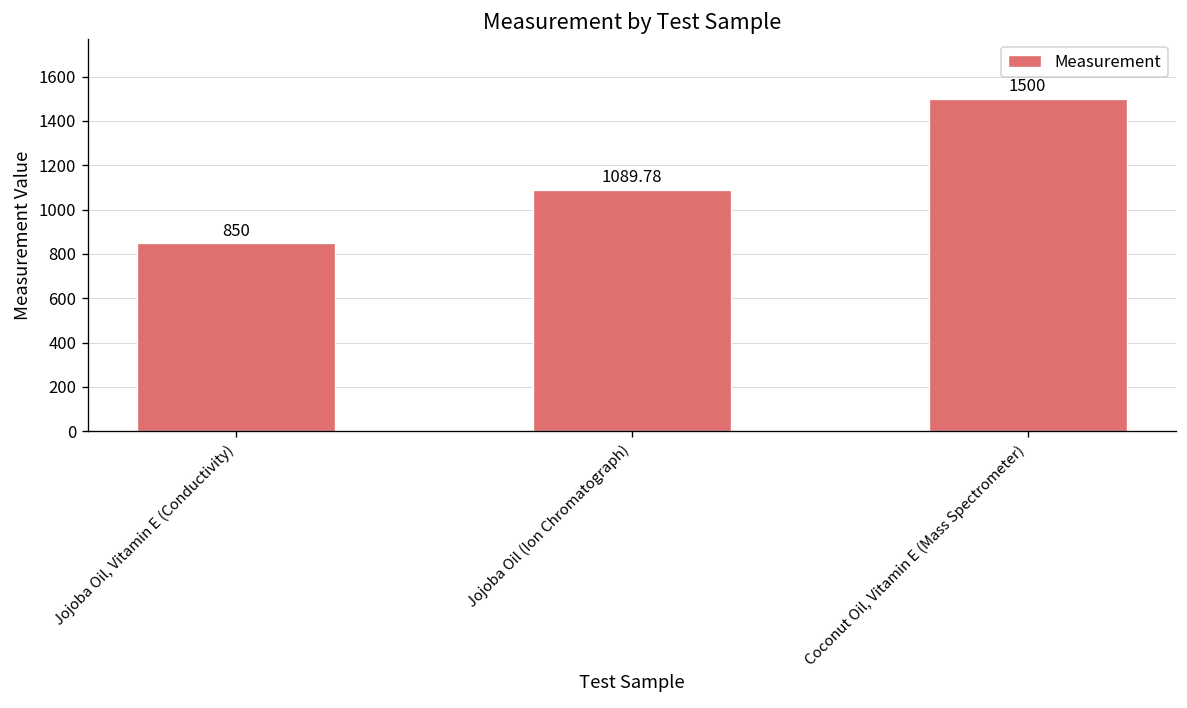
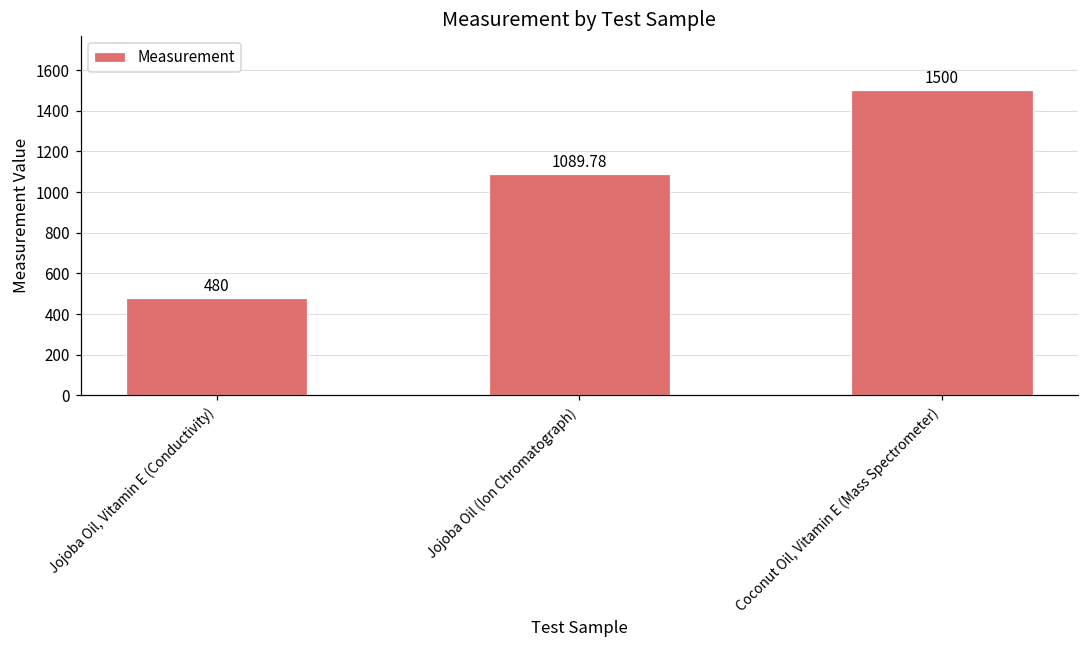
Jojoba Oil, Vitamin E (Conductivity): 850 -> 480
